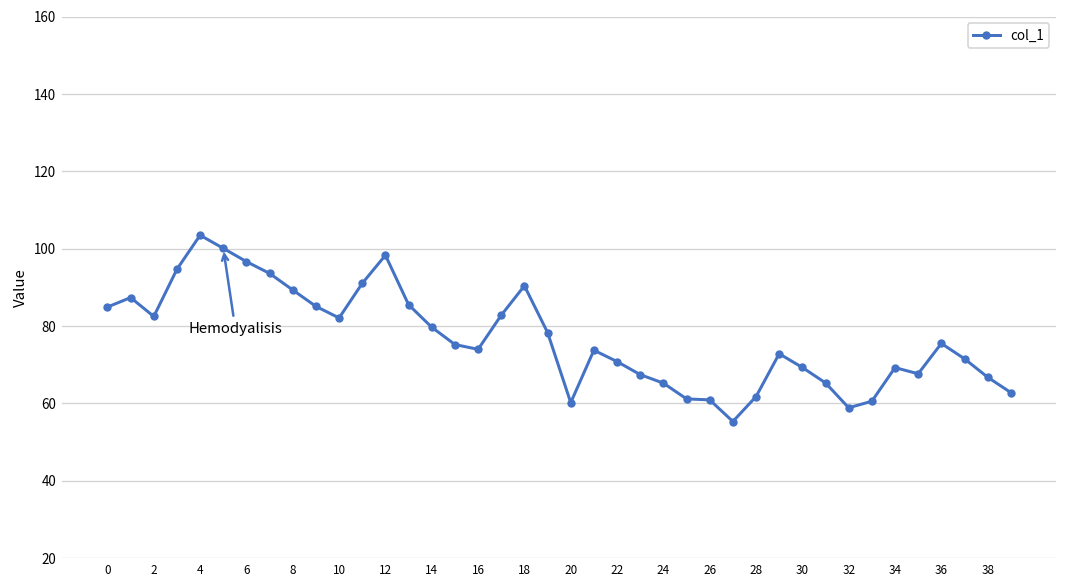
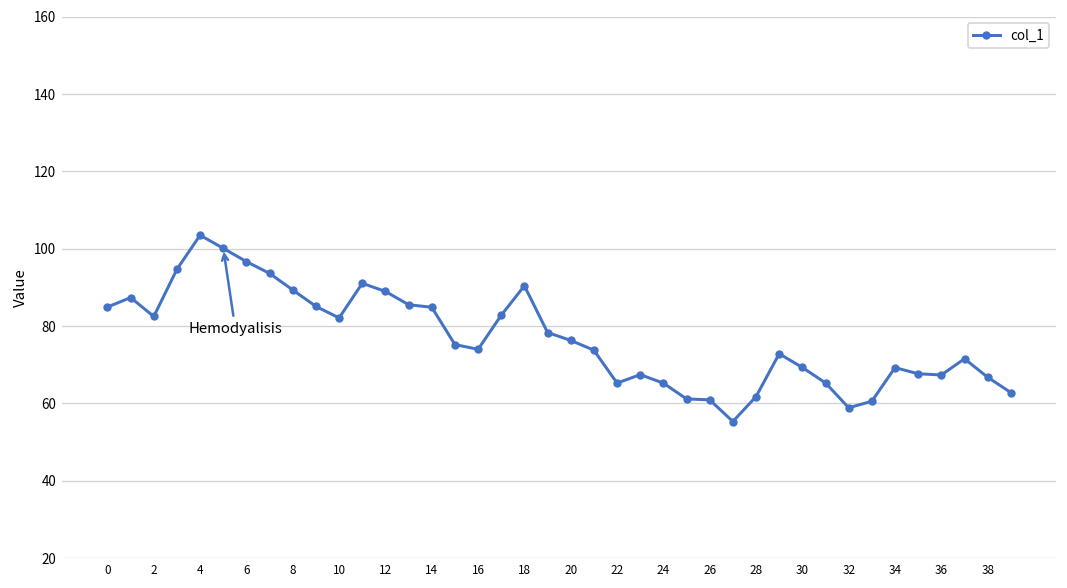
12: 98 -> 89
14: 80 -> 85
20: 60 -> 76
22: 71 -> 65
36: 76 -> 67
